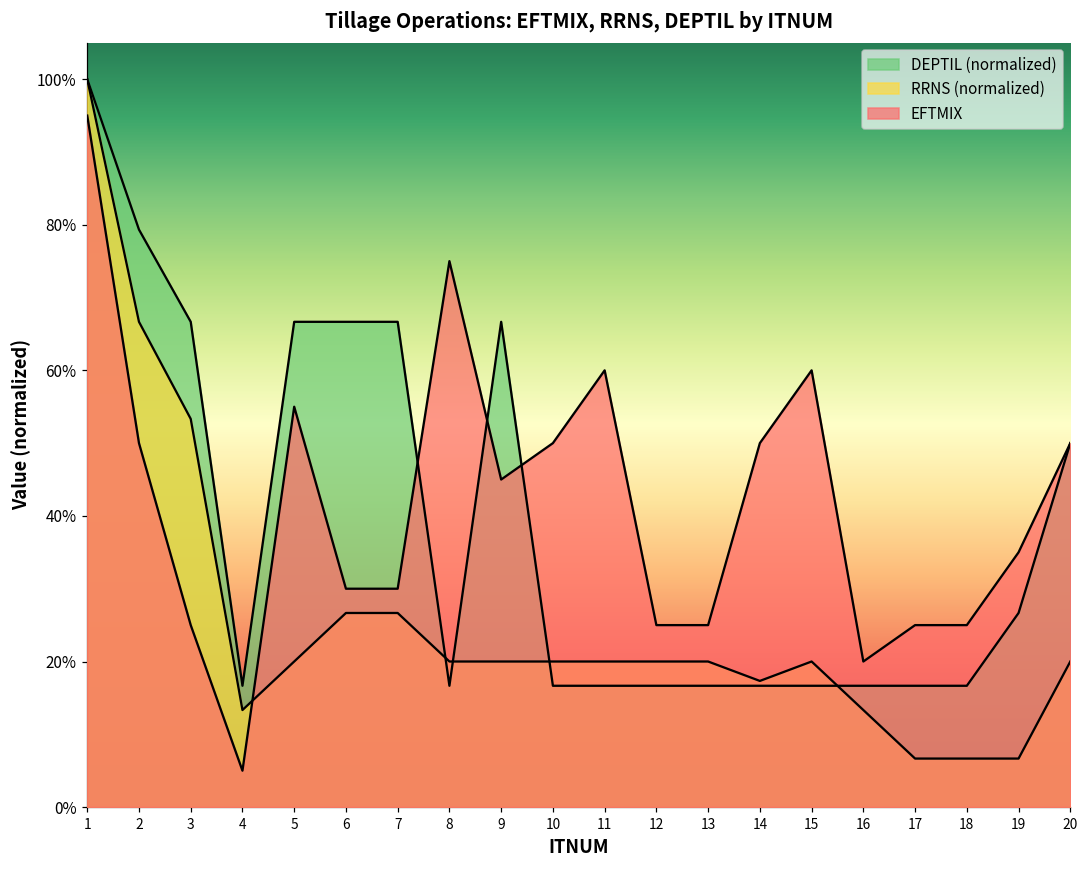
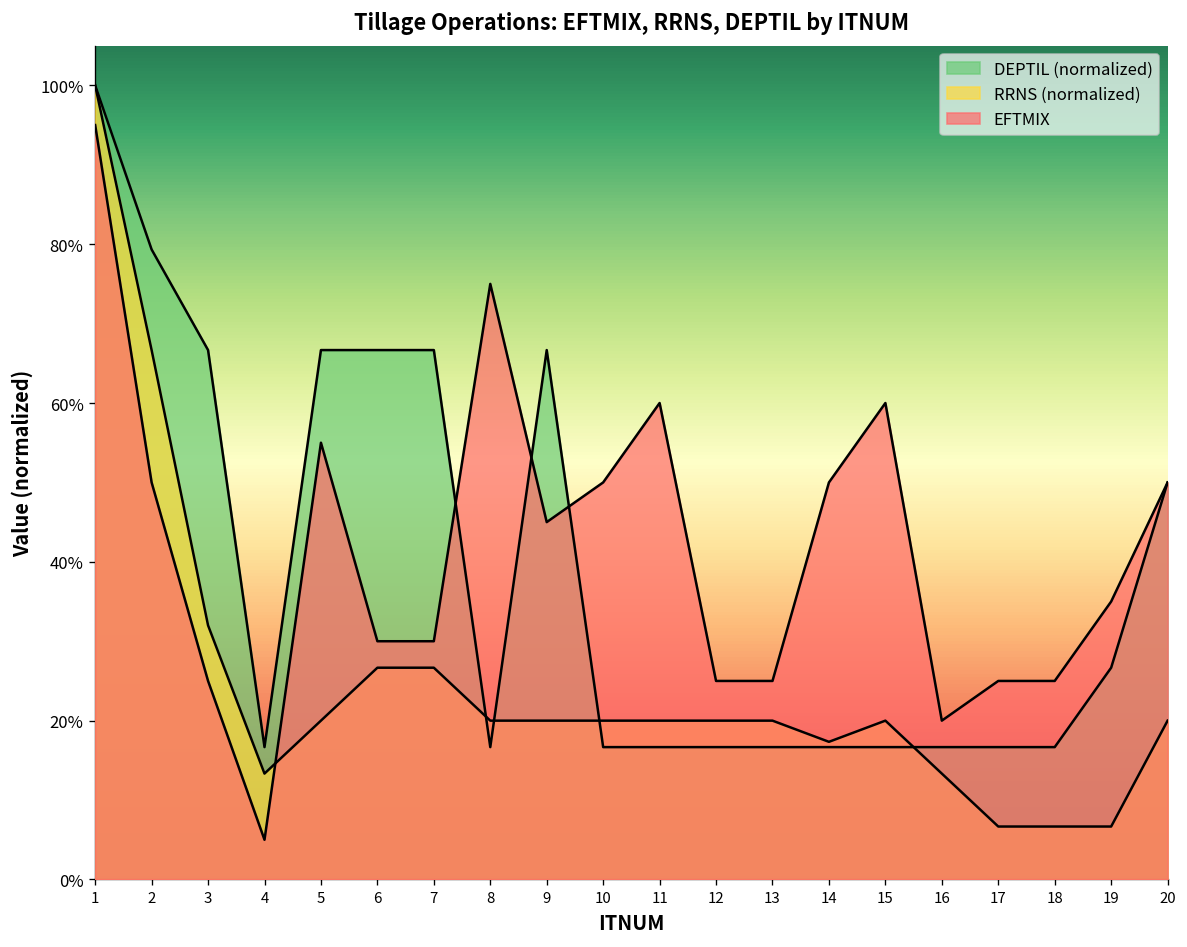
RRNS (normalized), 3: 53% -> 32%
